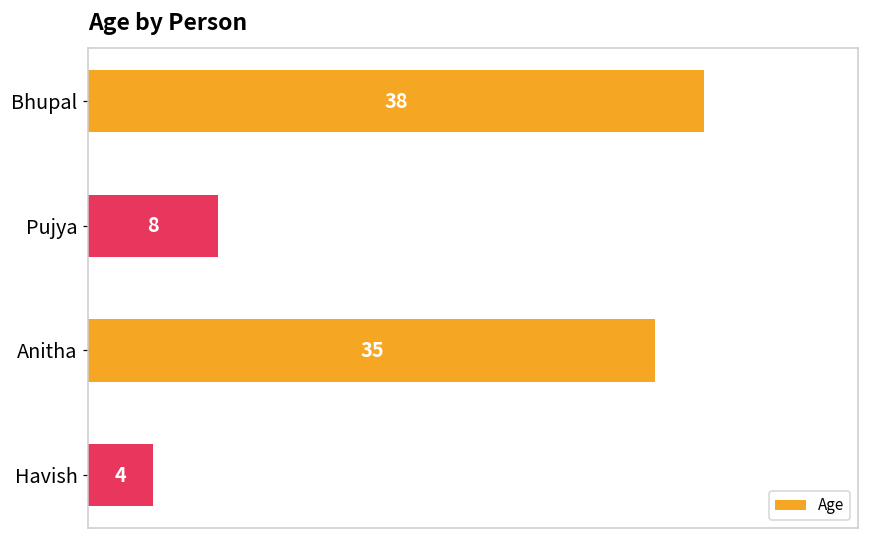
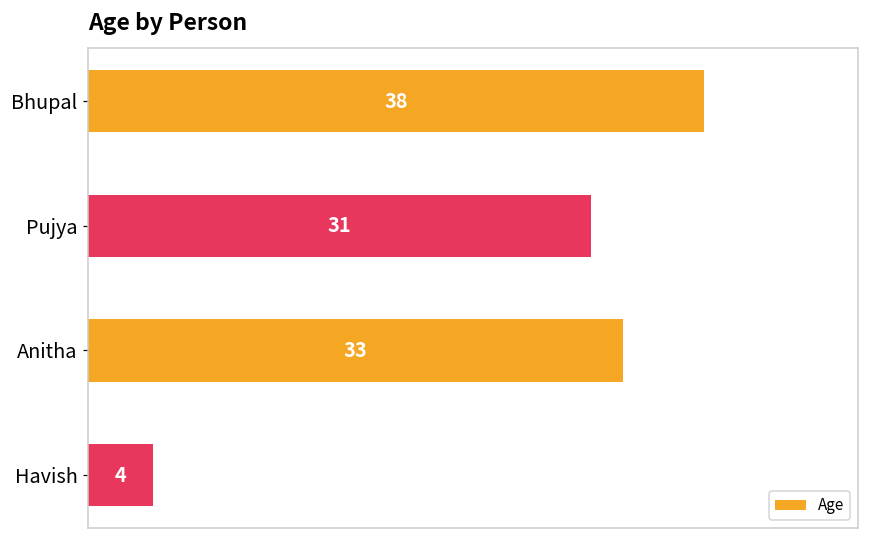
Pujya: 8 -> 31
Anitha: 35 -> 33
